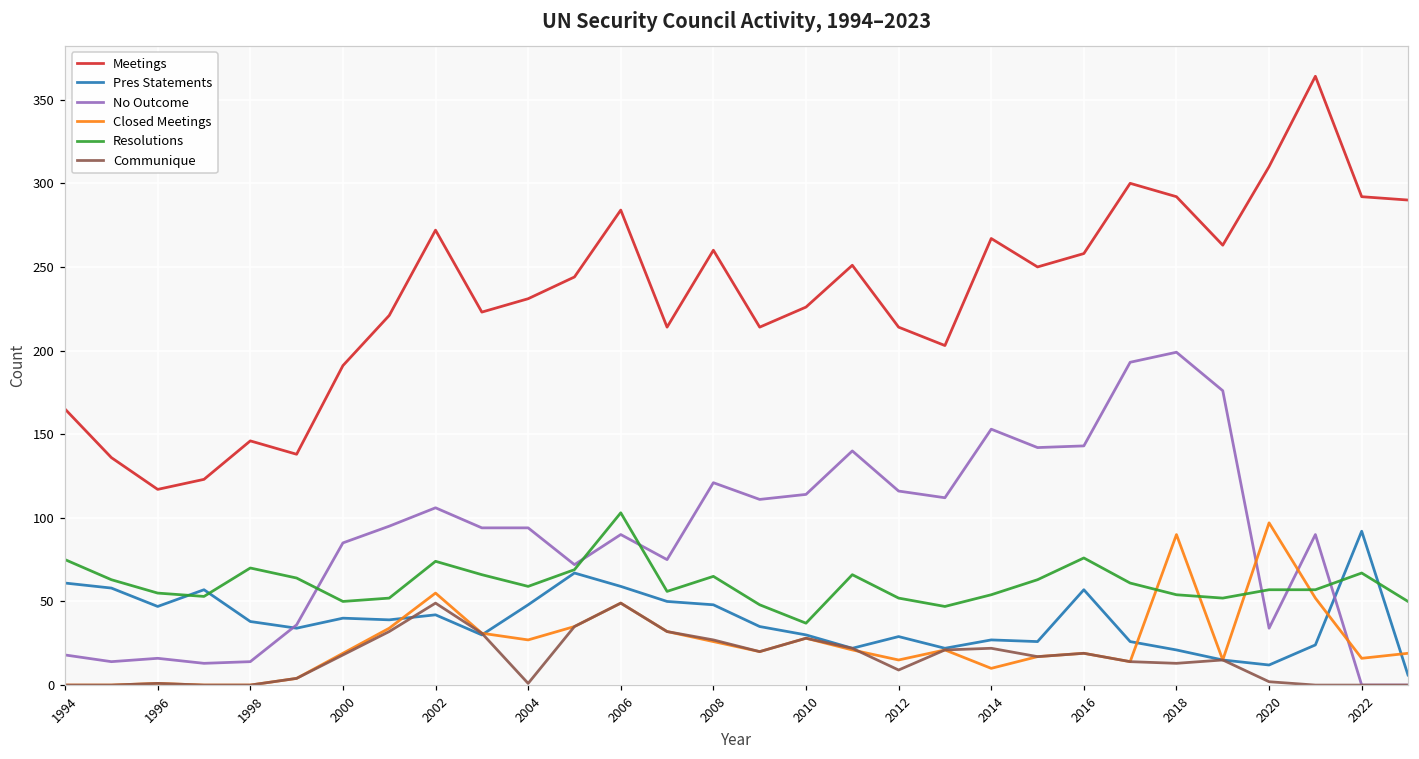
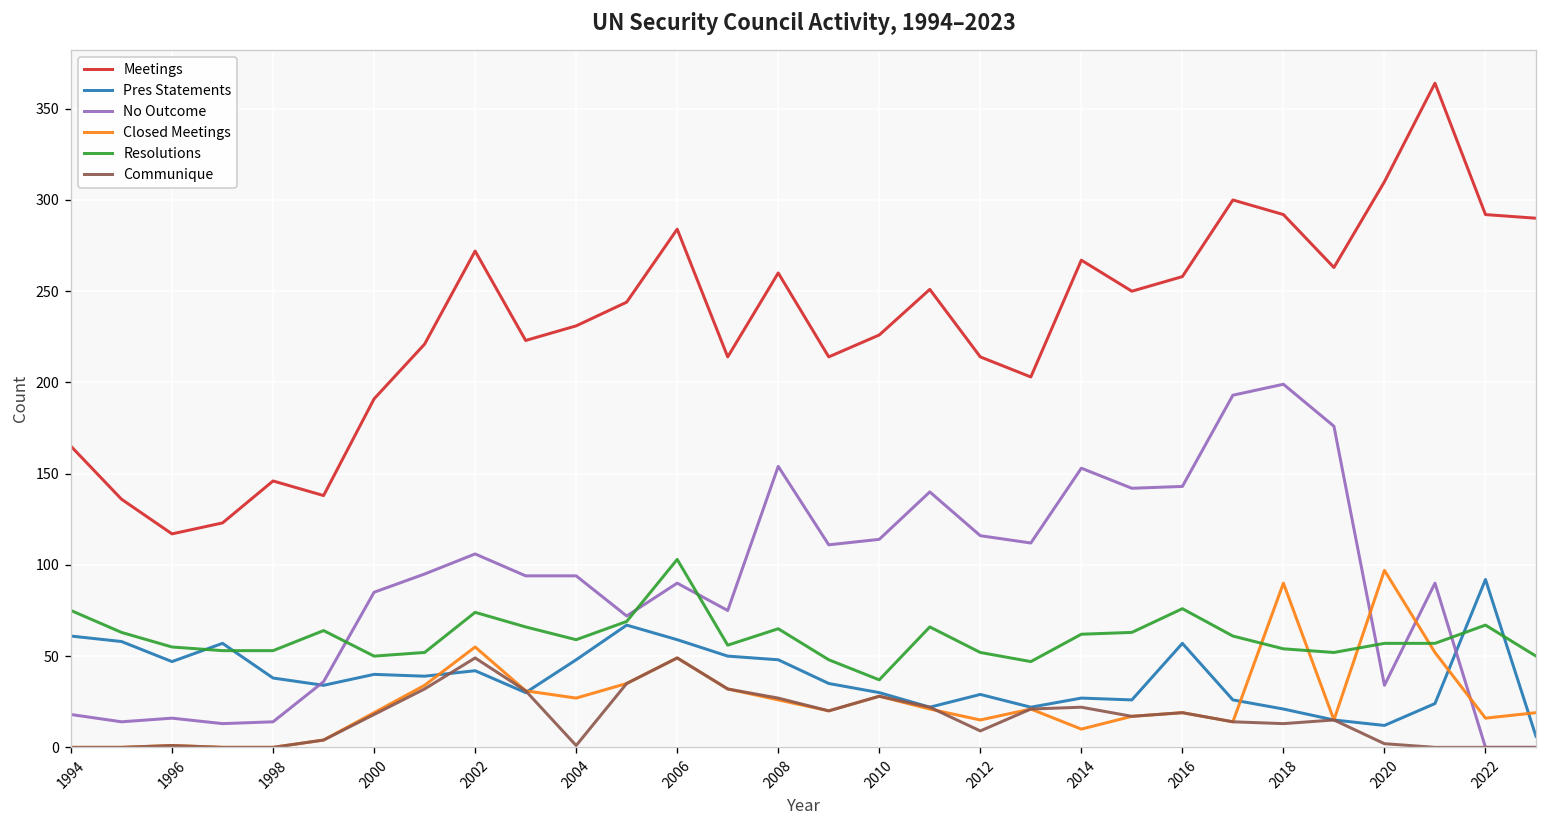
Resolutions, 1998: 70 -> 53
No Outcome, 2008: 121 -> 154
Resolutions, 2014: 54 -> 62
